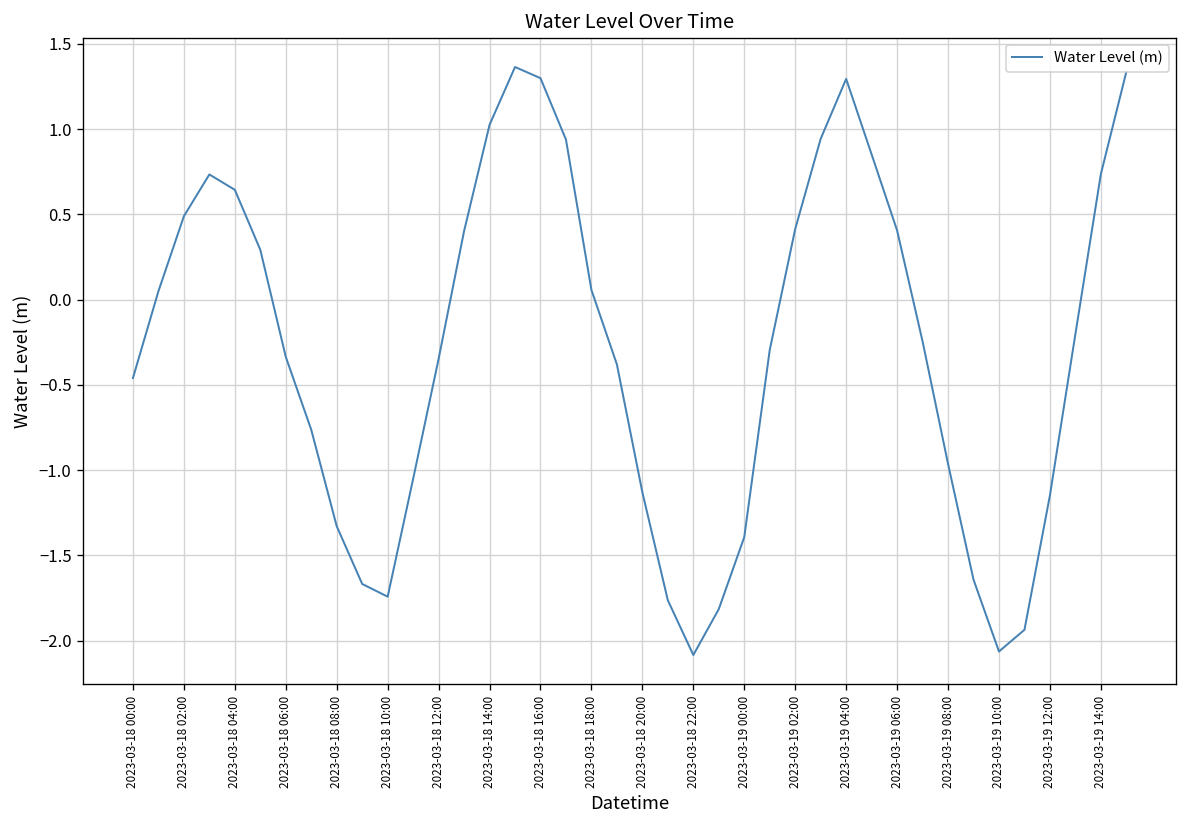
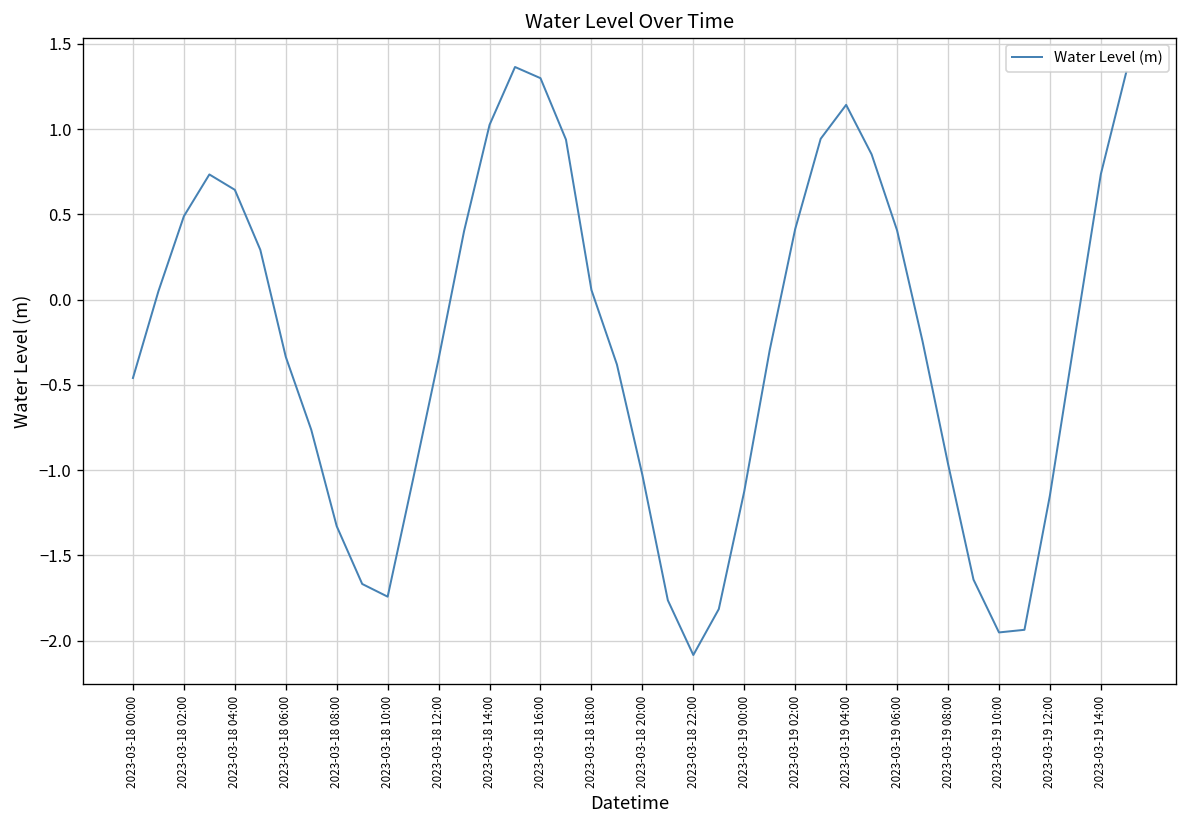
2023-03-18 20:00: -1.13 -> -1.03
2023-03-19 00:00: -1.39 -> -1.12
2023-03-19 04:00: 1.30 -> 1.14
2023-03-19 10:00: -2.06 -> -1.95
